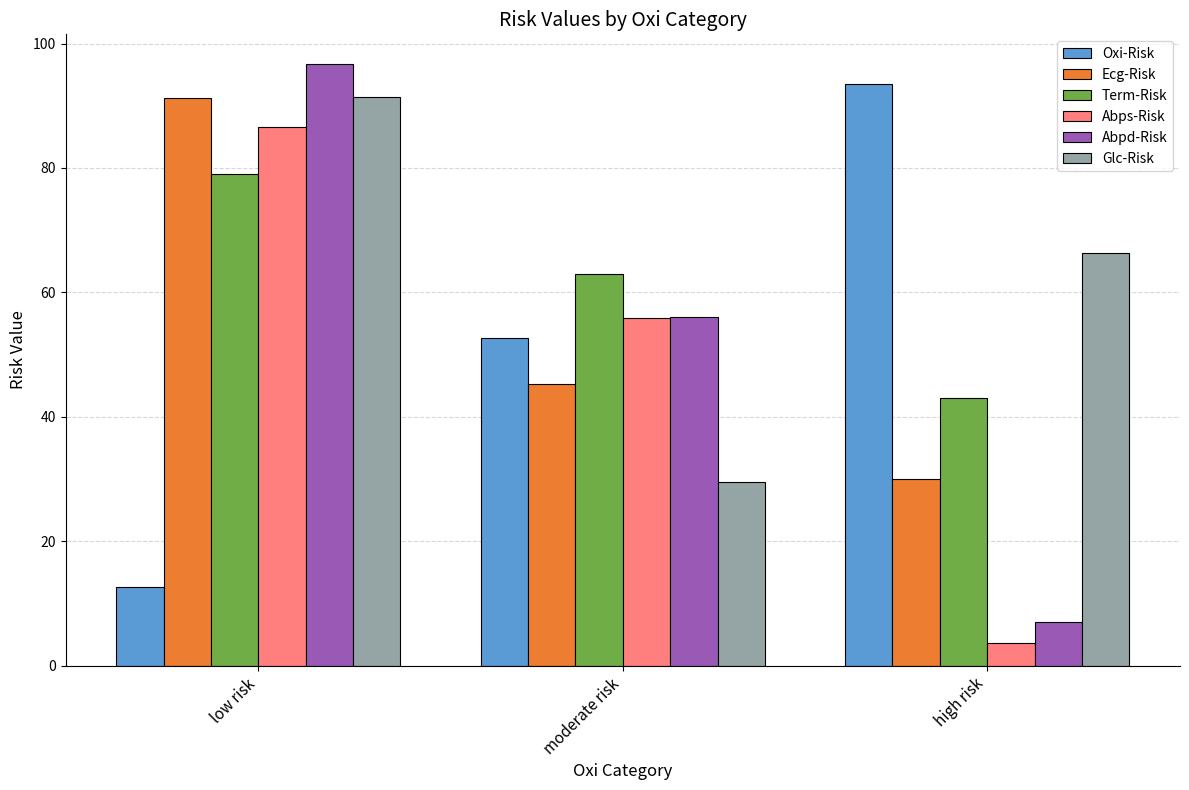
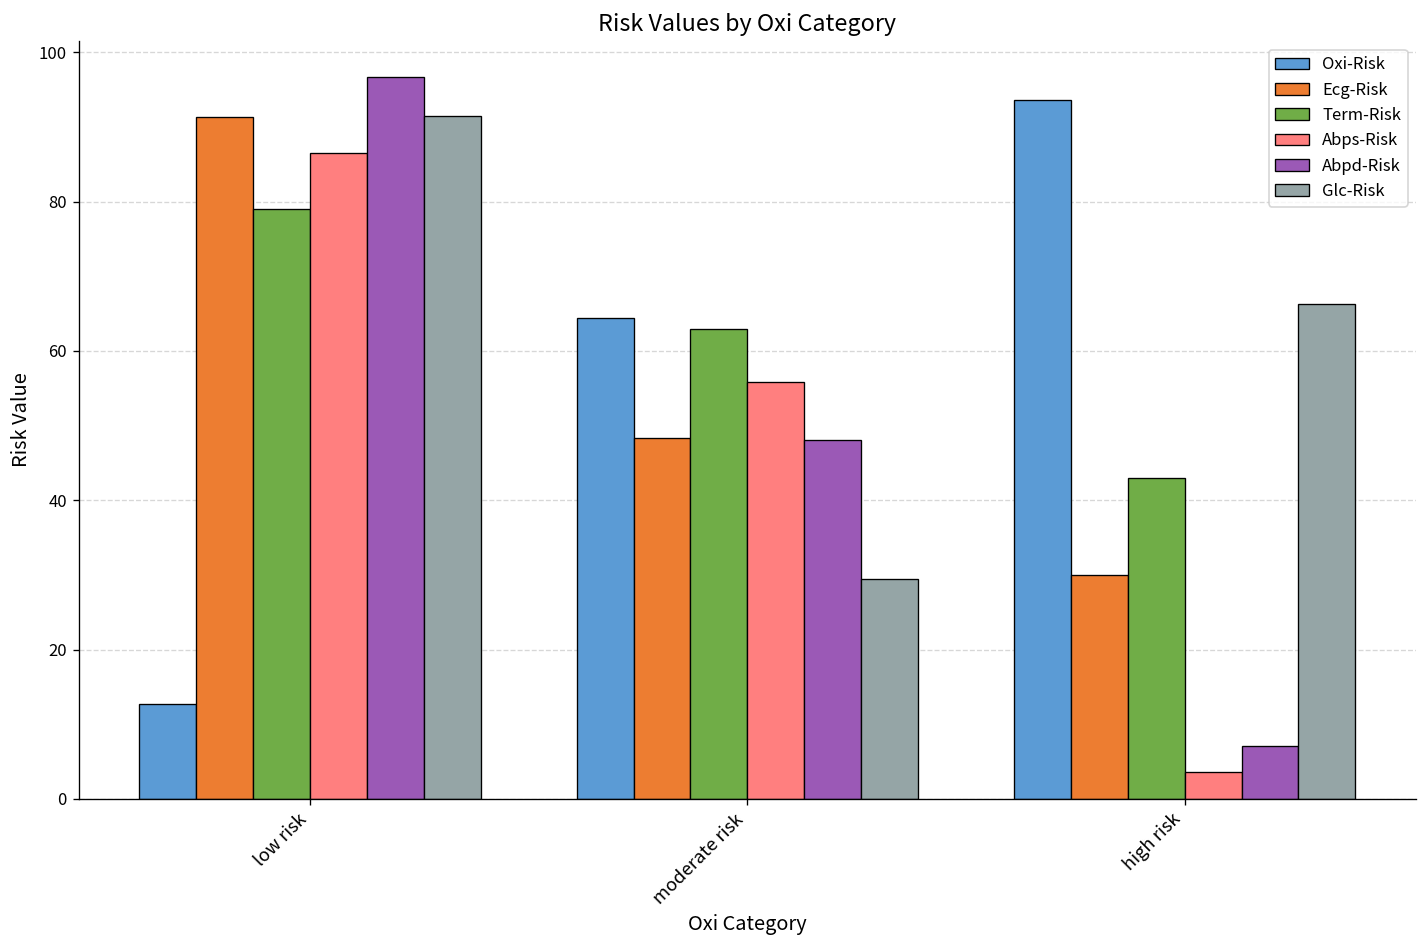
Oxi-Risk, moderate risk: 53 -> 64
Ecg-Risk, moderate risk: 45 -> 48
Abpd-Risk, moderate risk: 56 -> 48
